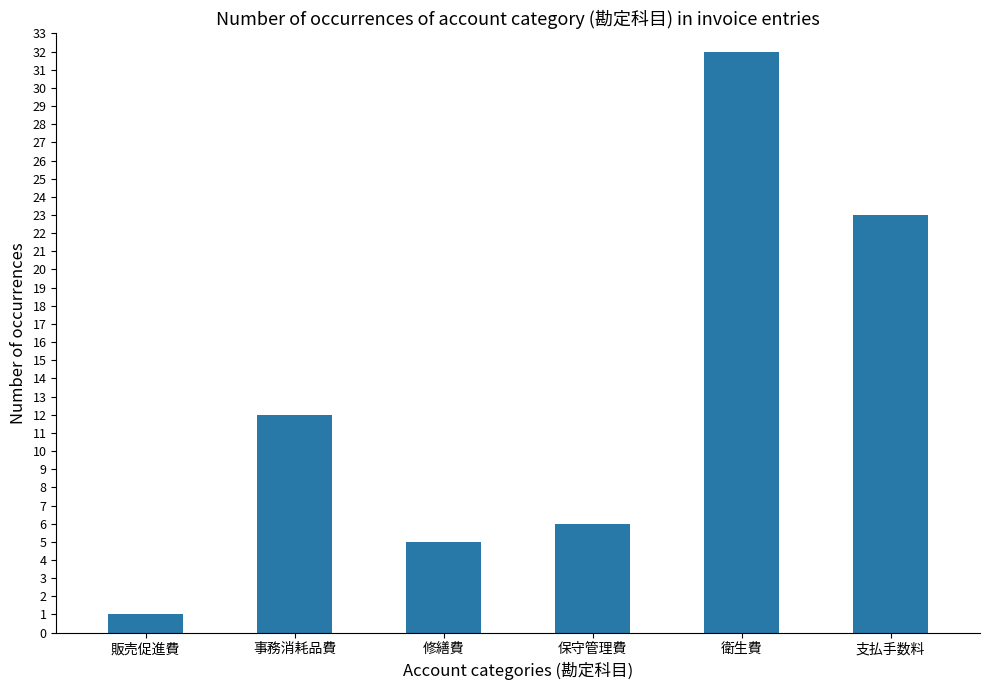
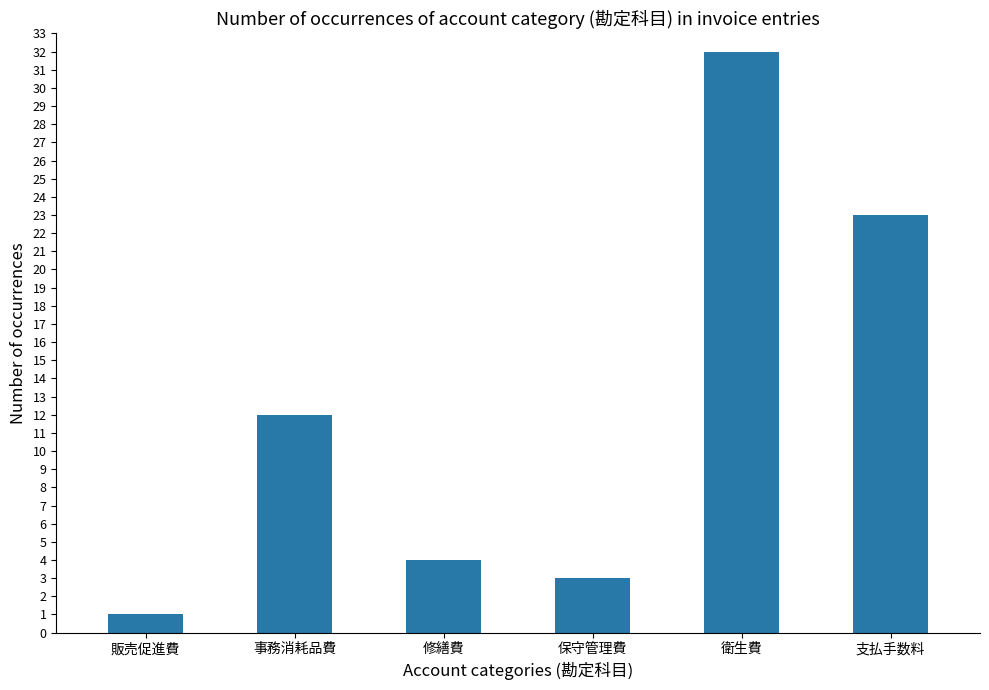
修繕費: 5 -> 4
保守管理費: 6 -> 3
